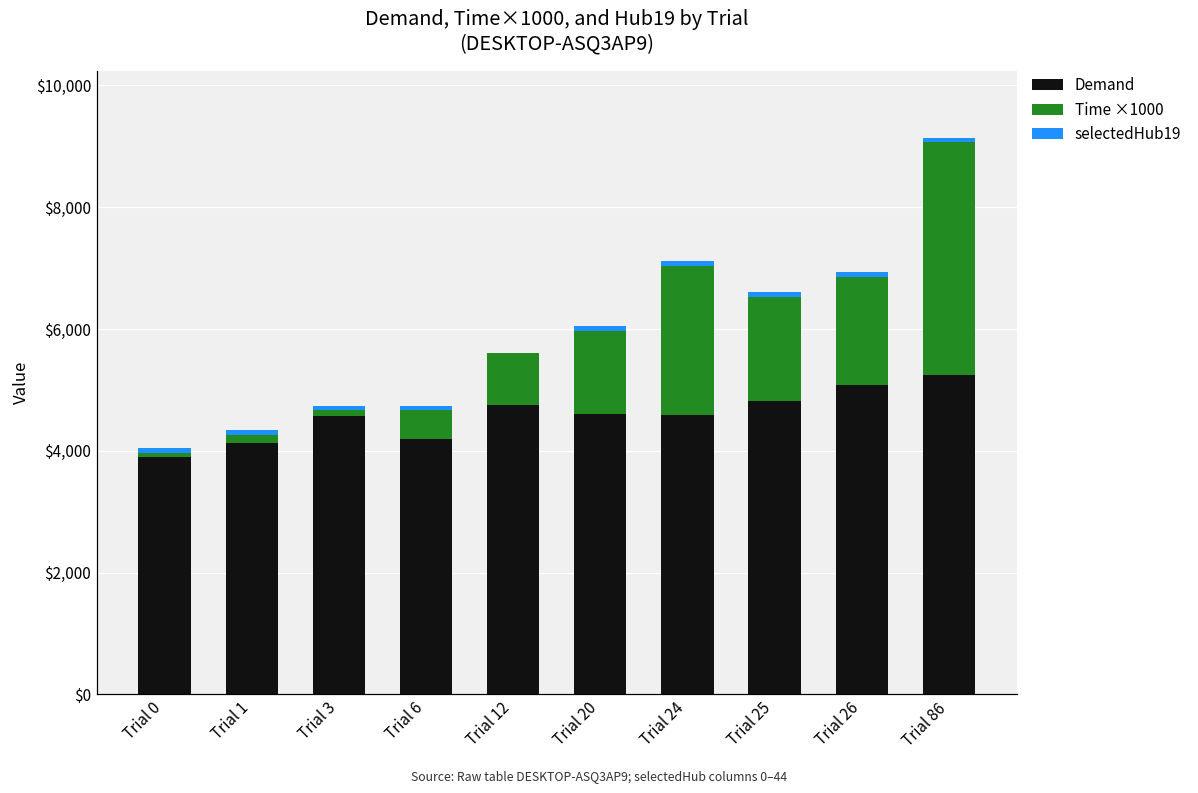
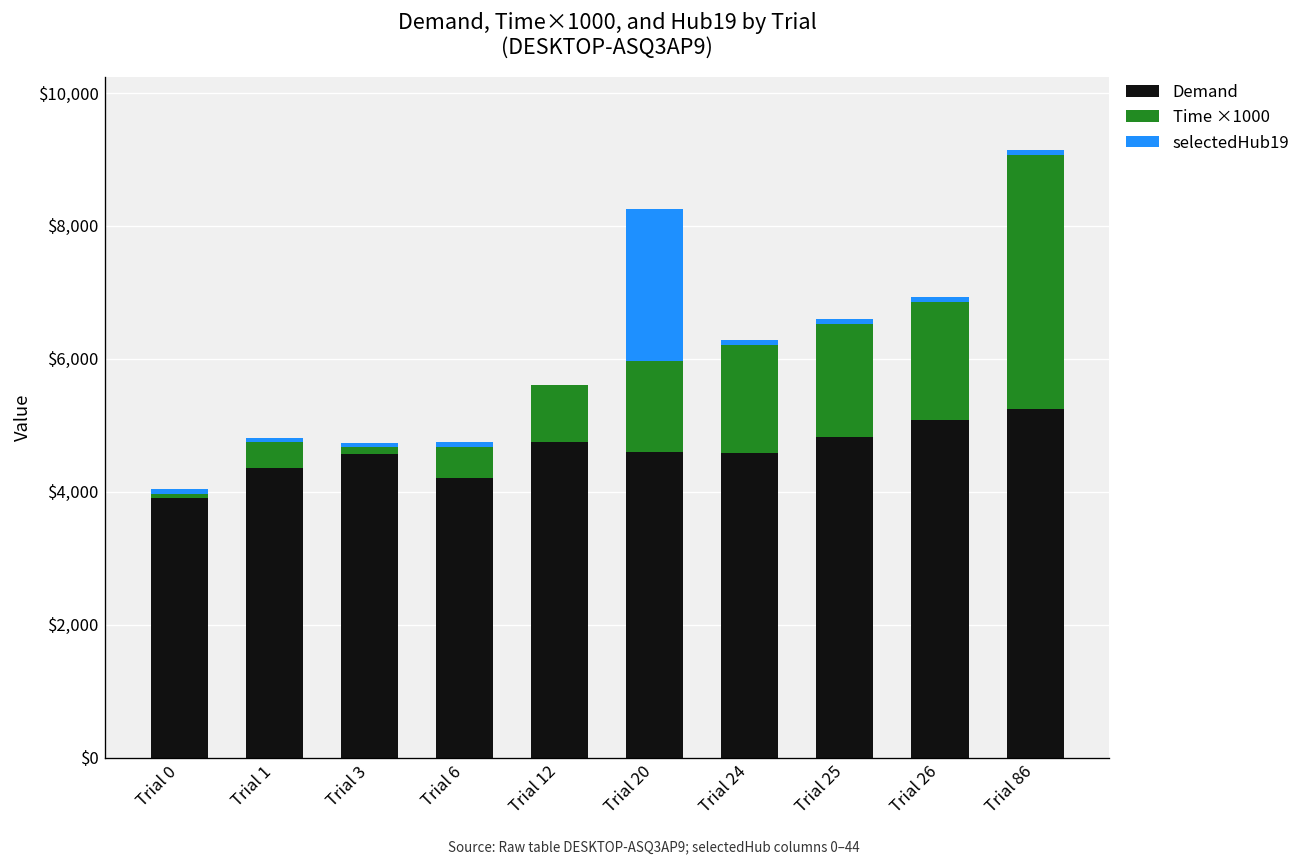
Demand, Trial 1: $4,100 -> $4,400
Time ×1000, Trial 1: $100 -> $400
selectedHub19, Trial 20: $100 -> $2,300
Time ×1000, Trial 24: $2,500 -> $1,600
